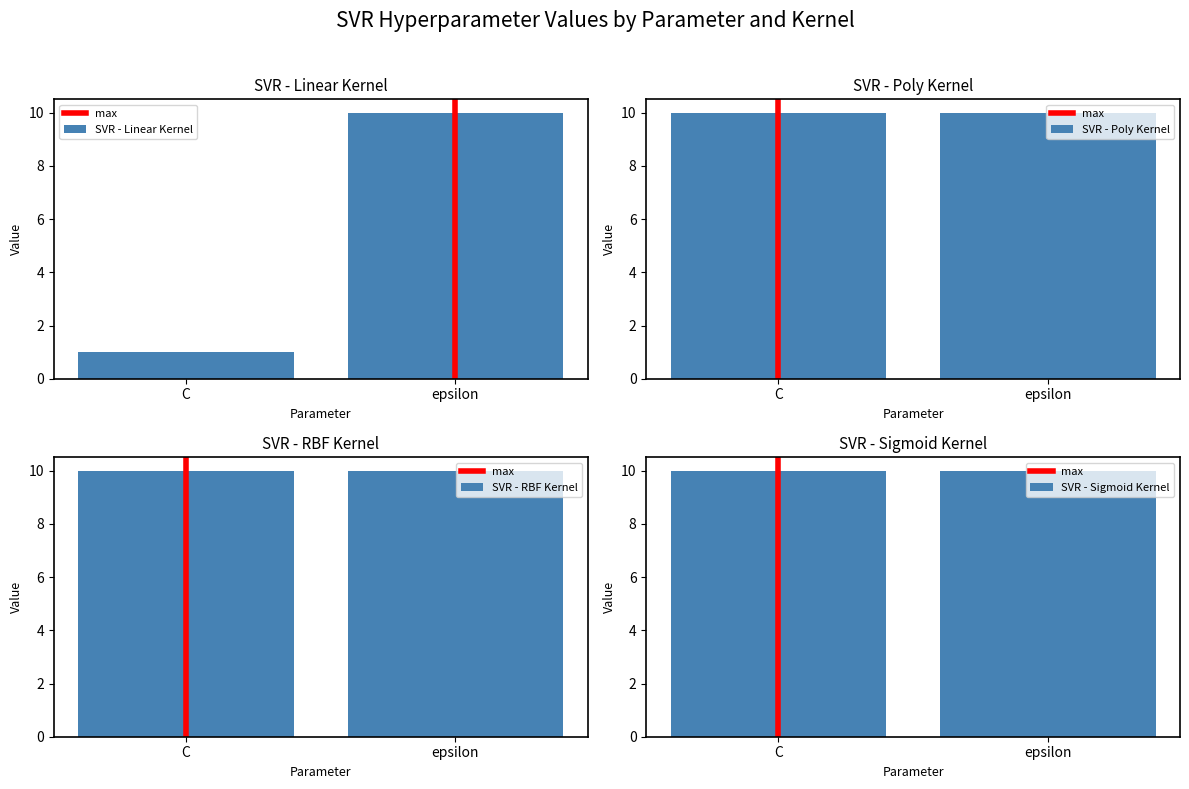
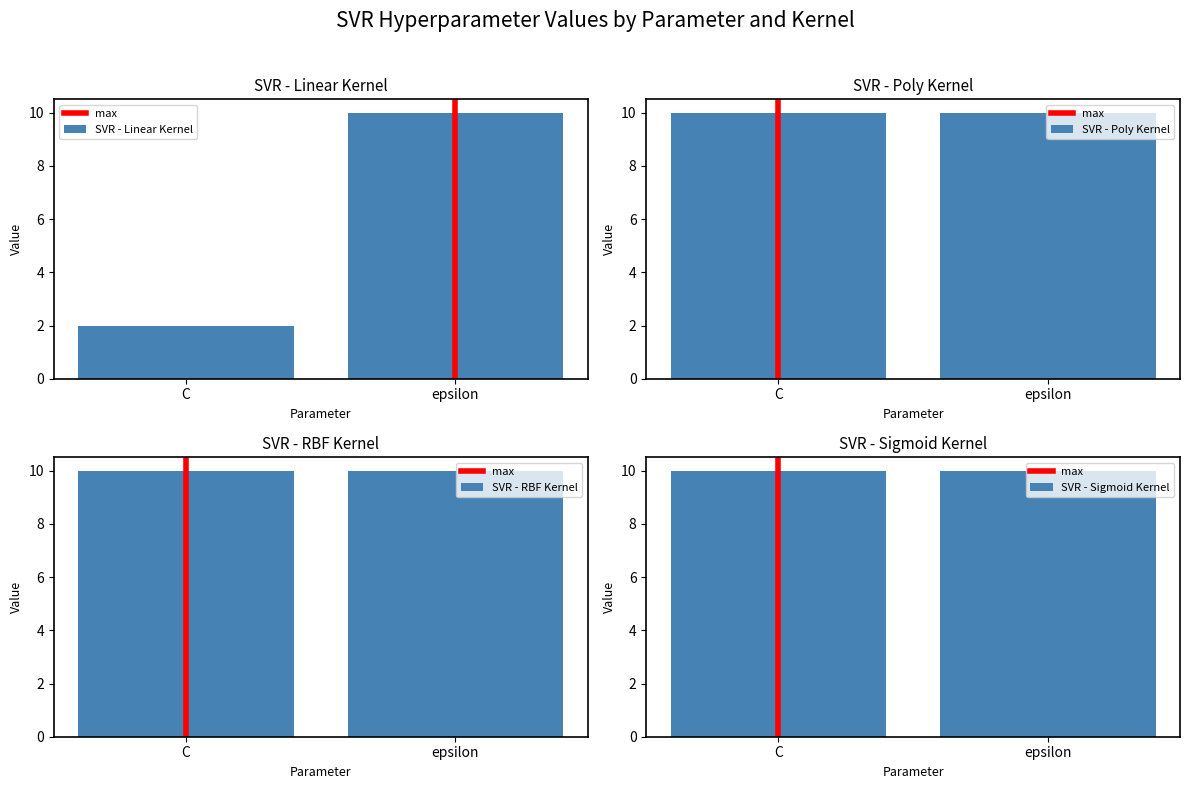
SVR - Linear Kernel, C: 1 -> 2
